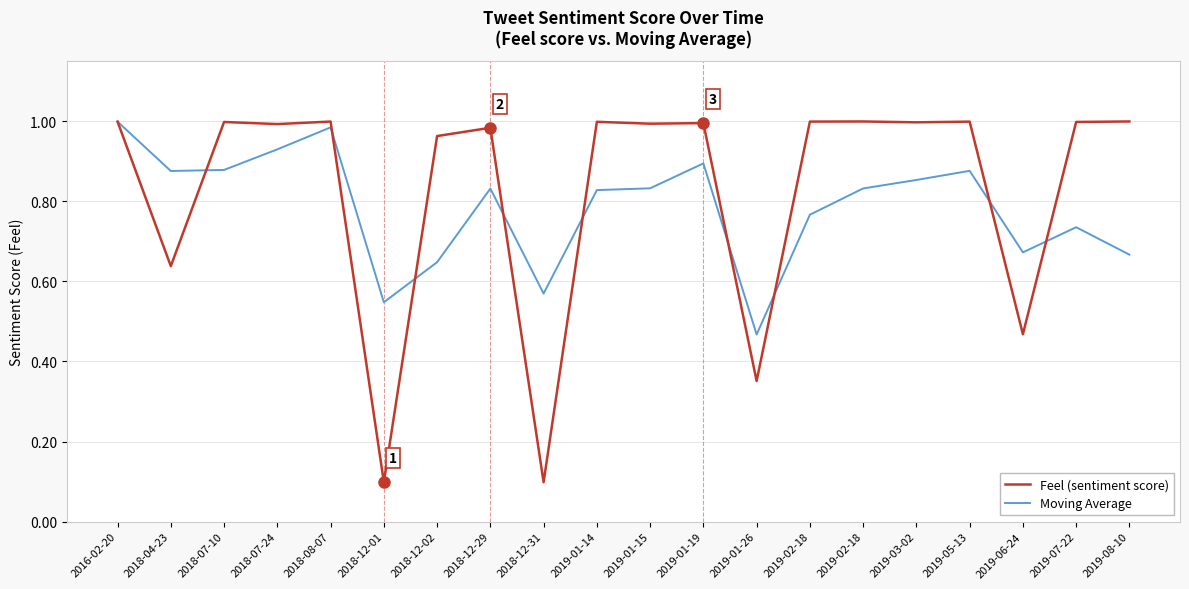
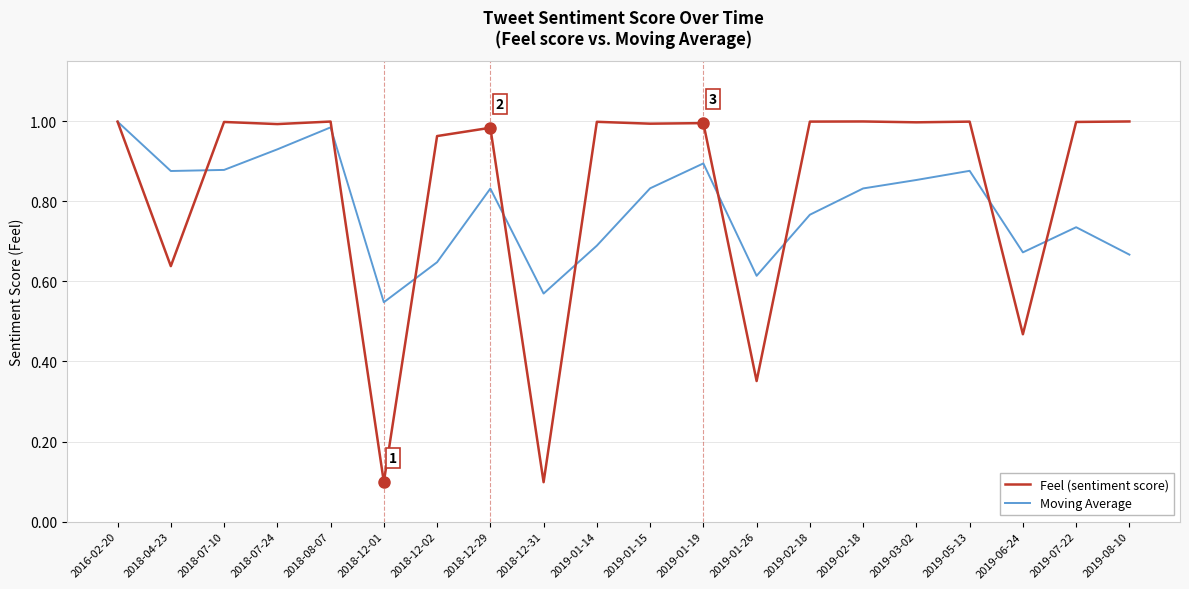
Moving Average, 2019-01-14: 0.83 -> 0.69
Moving Average, 2019-01-26: 0.47 -> 0.61
